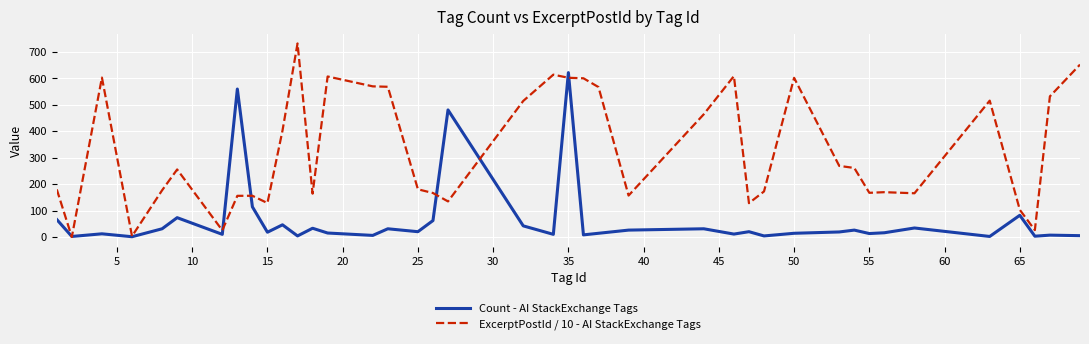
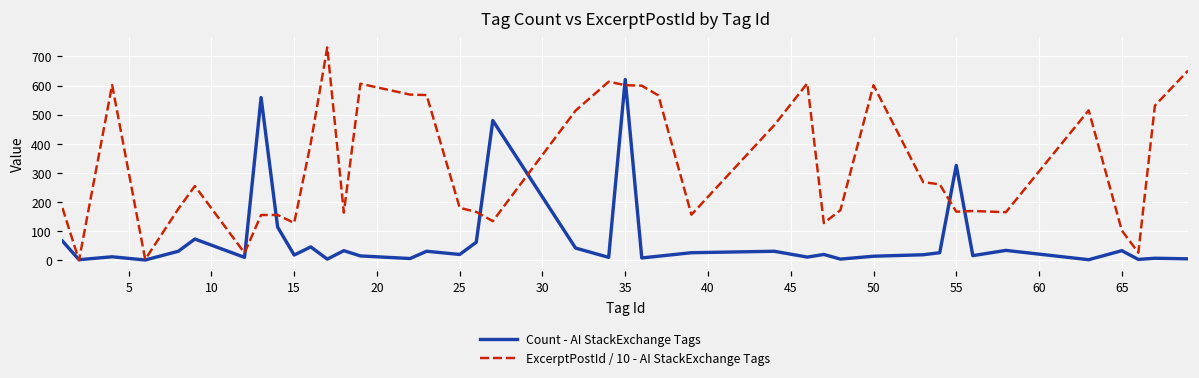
Count - AI StackExchange Tags, 55: 10 -> 330
Count - AI StackExchange Tags, 65: 80 -> 30
